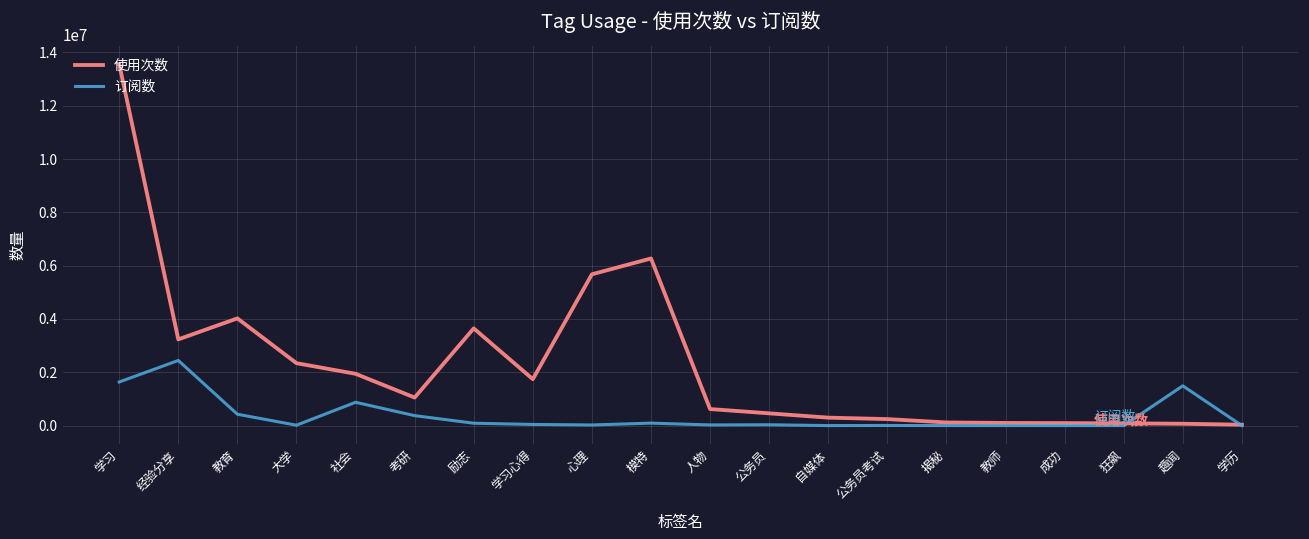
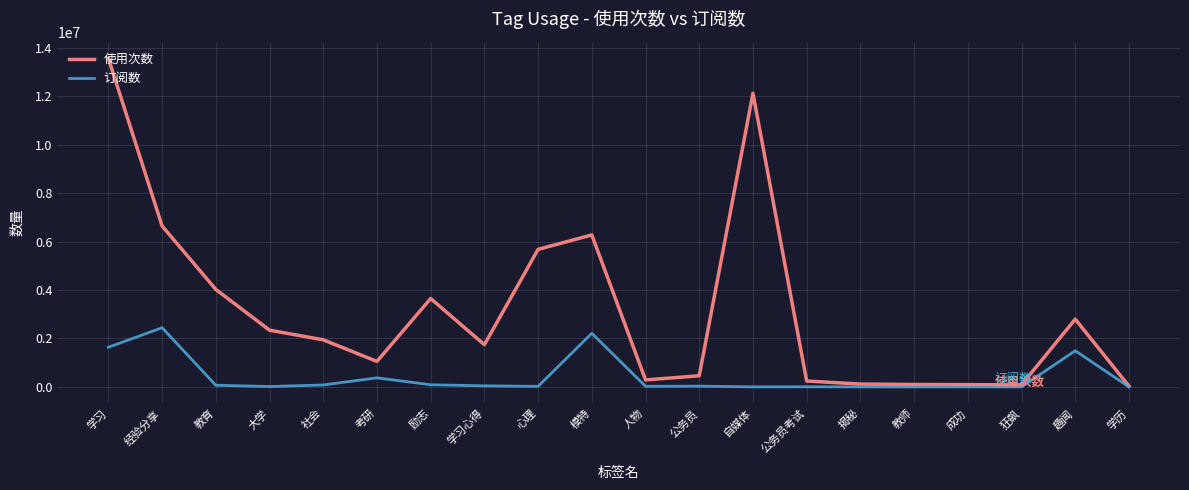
使用次数, 经验分享: 3200000 -> 6600000
订阅数, 教育: 400000 -> 100000
订阅数, 社会: 900000 -> 100000
订阅数, 模特: 100000 -> 2200000
使用次数, 人物: 600000 -> 300000
使用次数, 自媒体: 300000 -> 12100000
使用次数, 趣闻: 100000 -> 2800000
